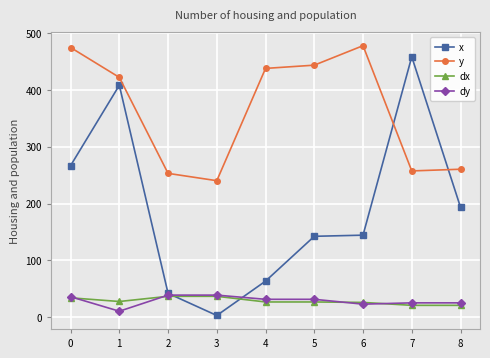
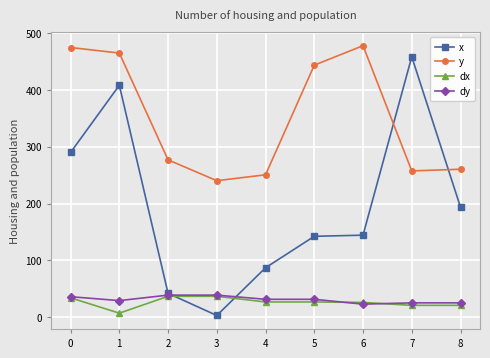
x, 0: 270 -> 290
y, 1: 420 -> 470
dx, 1: 30 -> 10
dy, 1: 10 -> 30
y, 2: 250 -> 280
x, 4: 60 -> 90
y, 4: 440 -> 250
